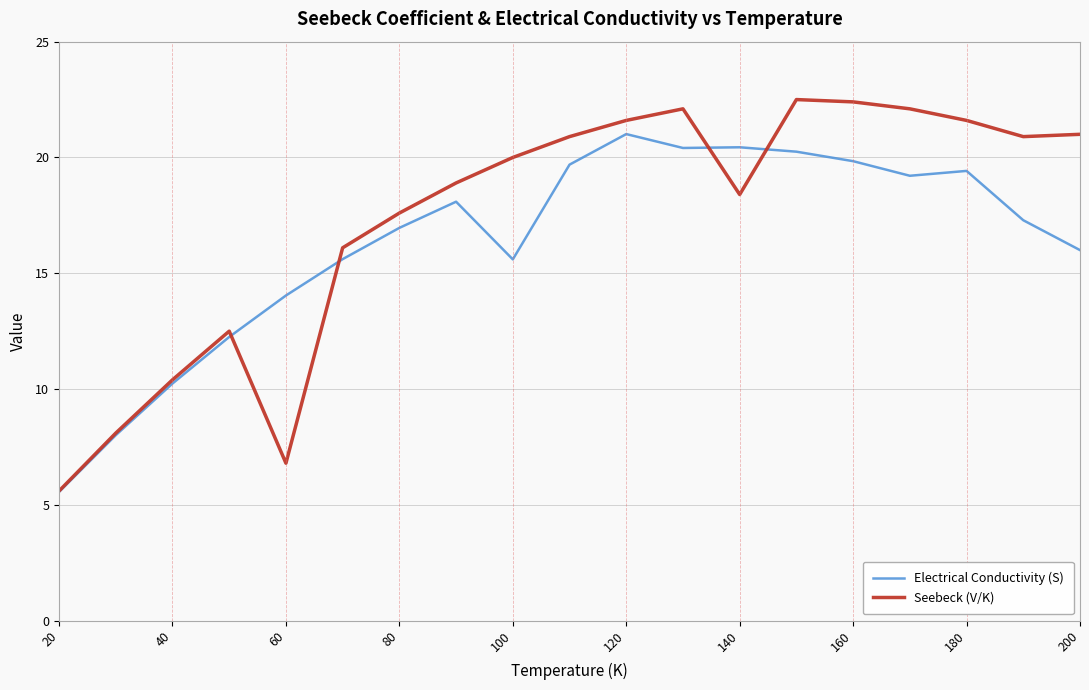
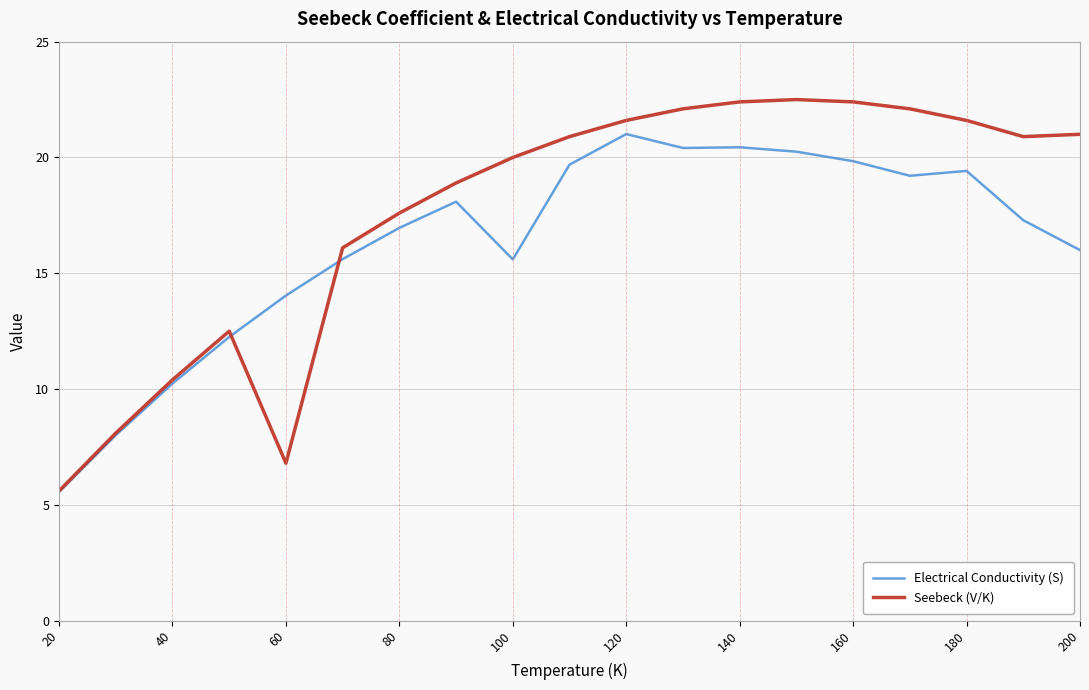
Seebeck (V/K), 140: 18.4 -> 22.4
